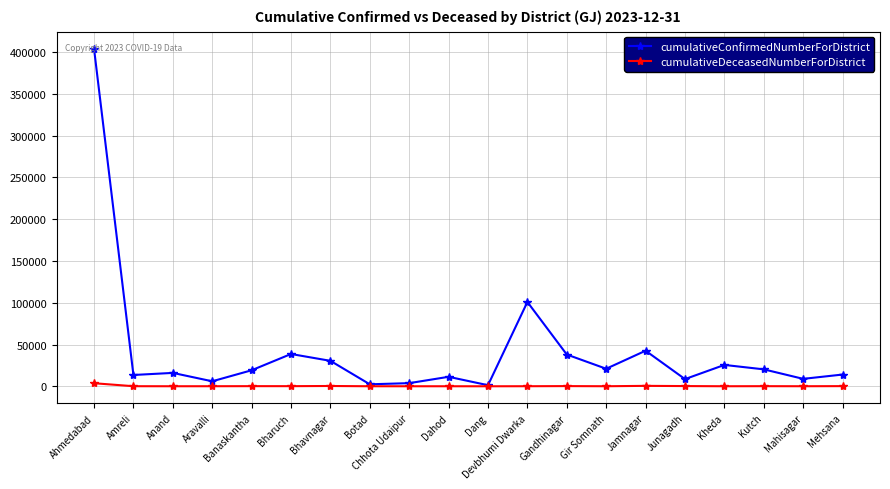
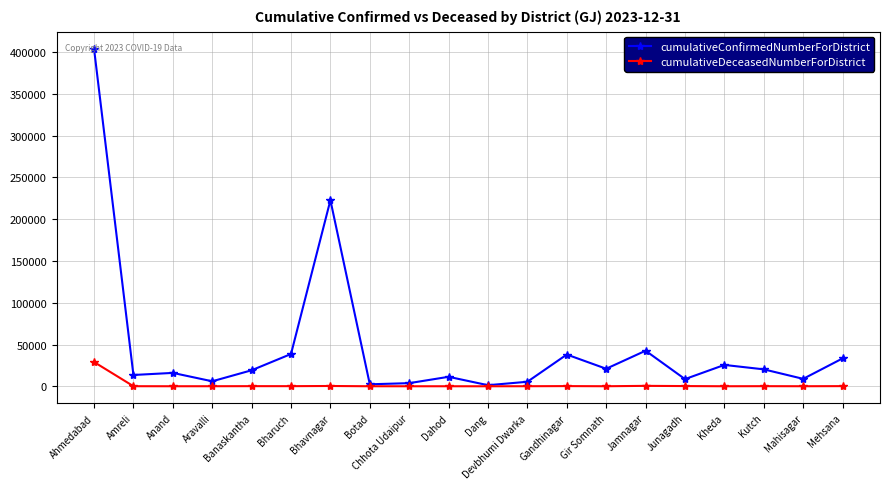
cumulativeDeceasedNumberForDistrict, Ahmedabad: 0 -> 30000
cumulativeConfirmedNumberForDistrict, Bhavnagar: 30000 -> 220000
cumulativeConfirmedNumberForDistrict, Devbhumi Dwarka: 100000 -> 10000
cumulativeConfirmedNumberForDistrict, Mehsana: 10000 -> 30000
